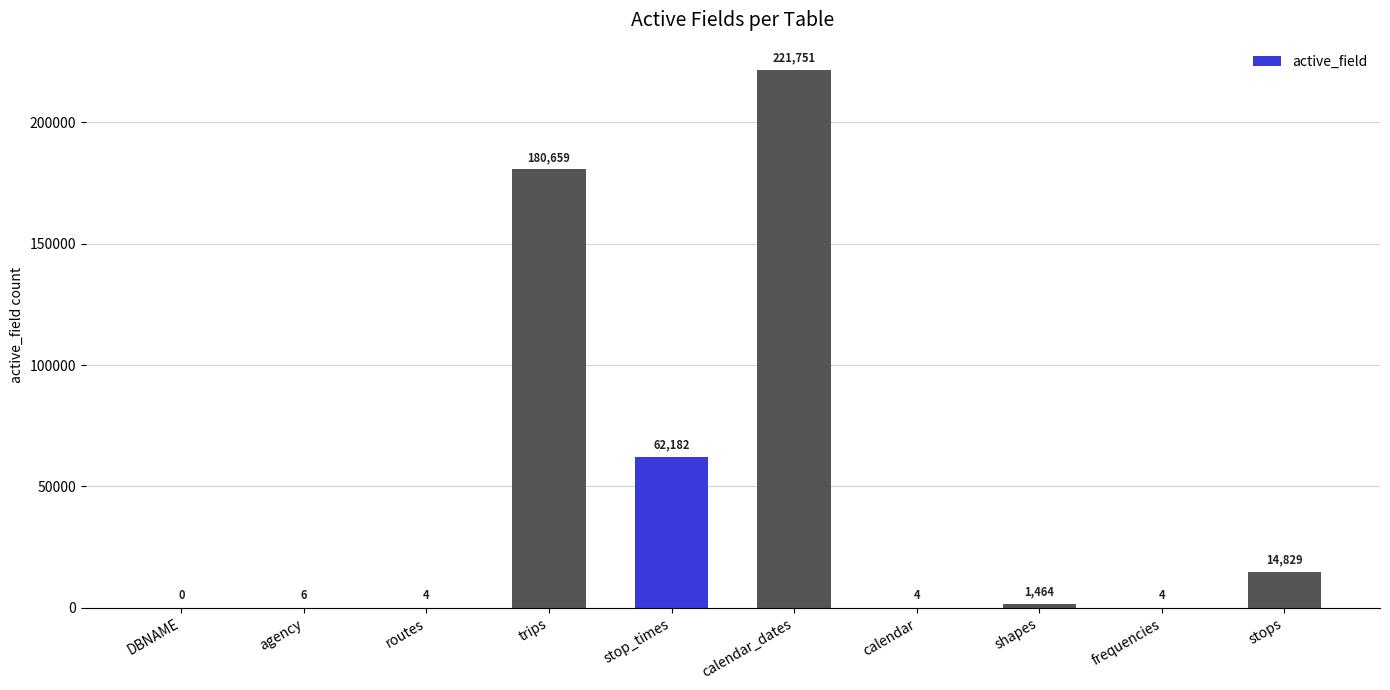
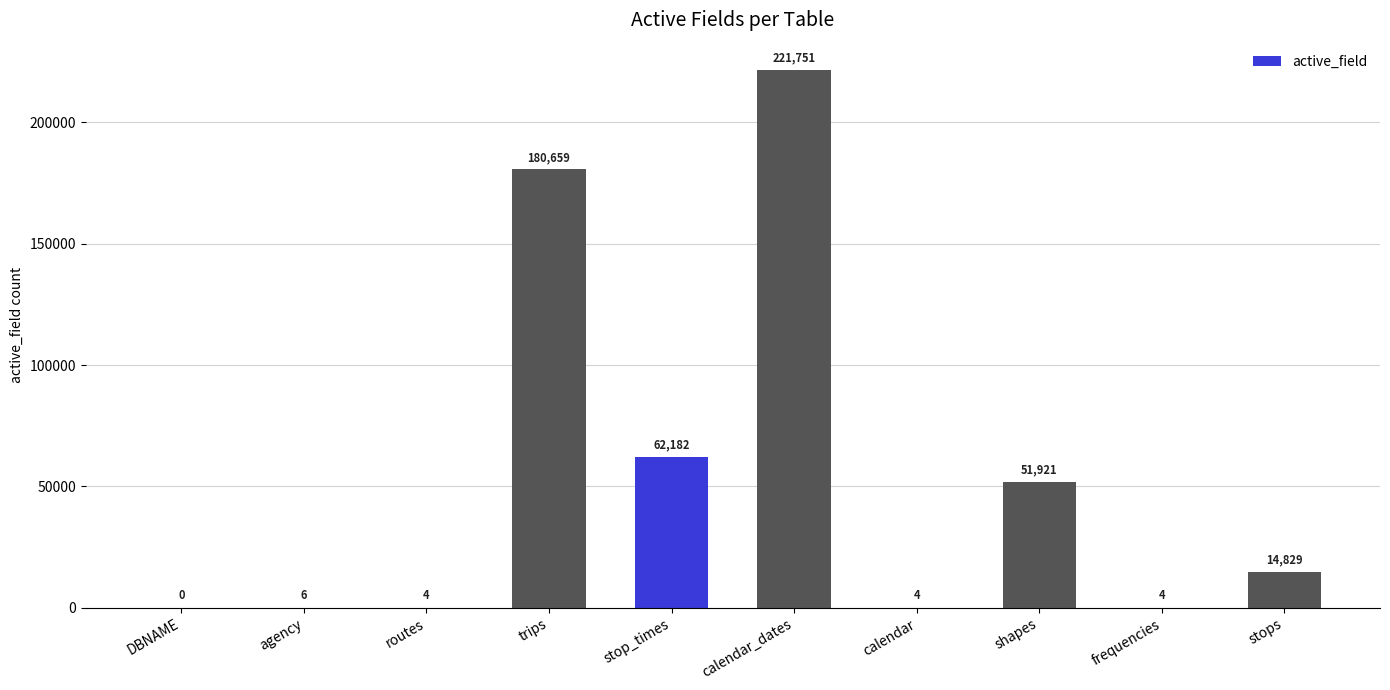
shapes: 1,464 -> 51,921
